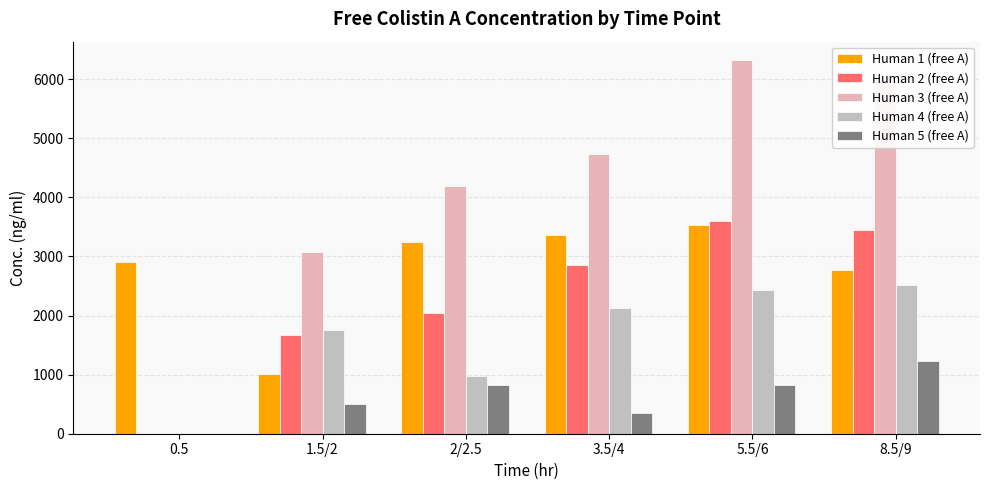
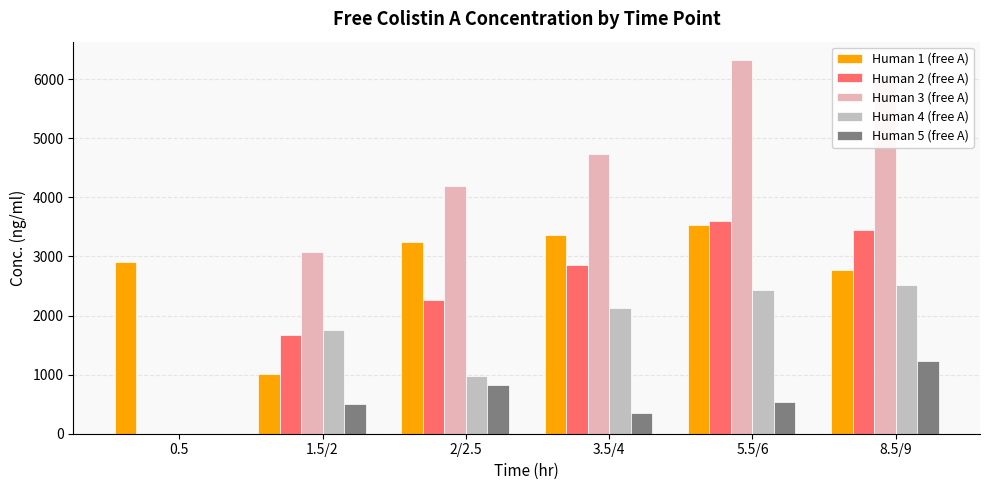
Human 2 (free A), 2/2.5: 2000 -> 2300
Human 5 (free A), 5.5/6: 800 -> 500
